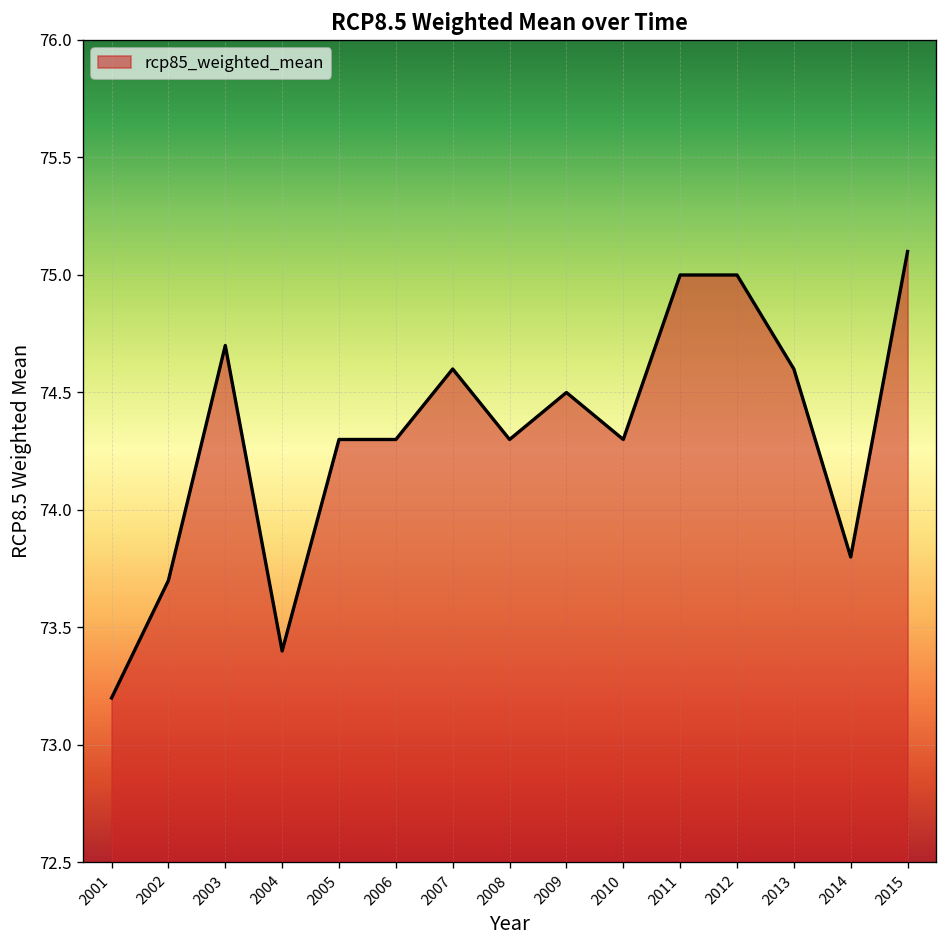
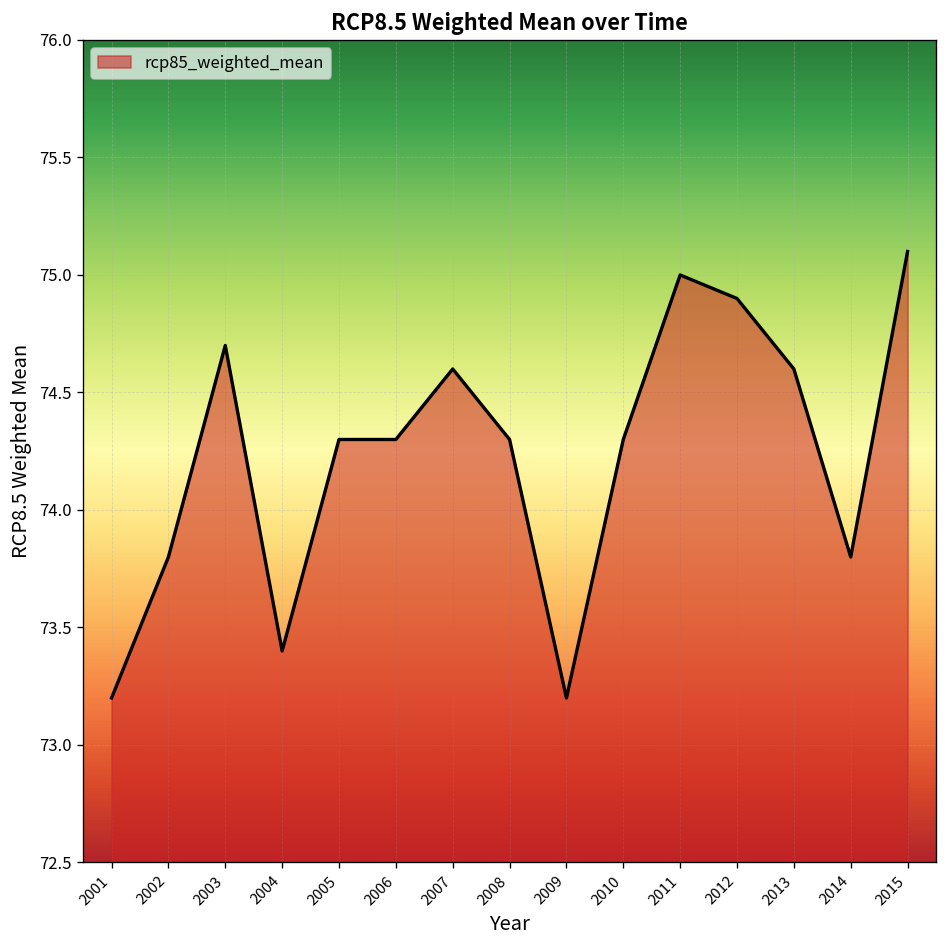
2002: 73.7 -> 73.8
2009: 74.5 -> 73.2
2012: 75.0 -> 74.9
